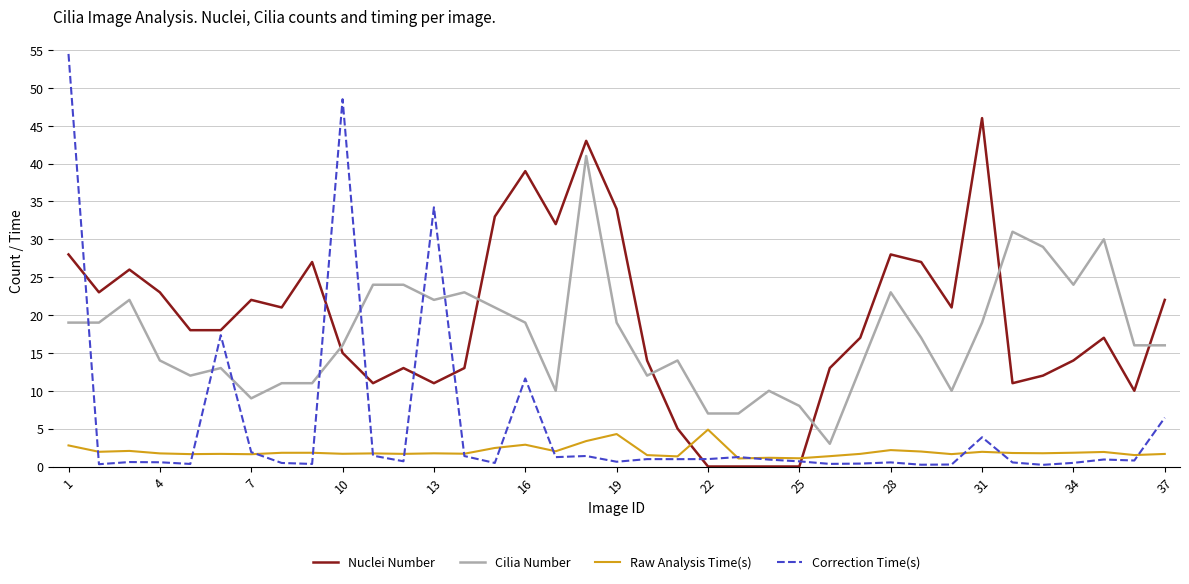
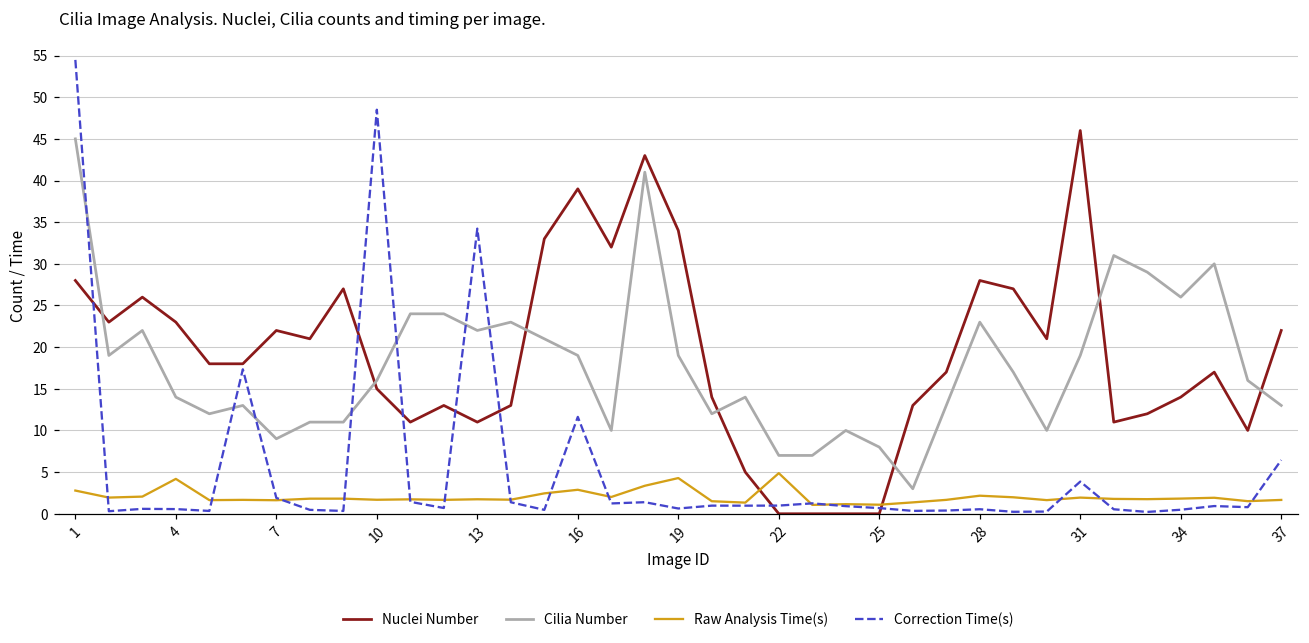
Cilia Number, 1: 19 -> 45
Raw Analysis Time(s), 4: 2 -> 4
Cilia Number, 34: 24 -> 26
Cilia Number, 37: 16 -> 13
